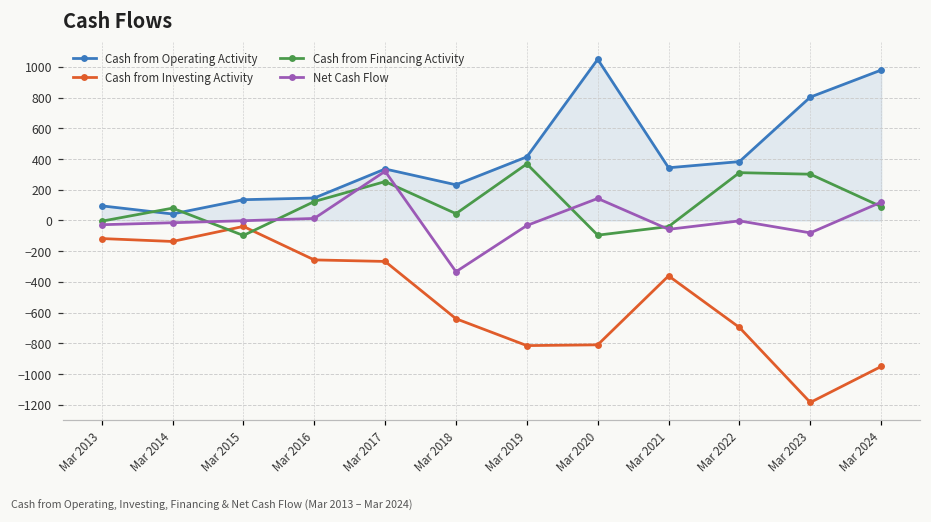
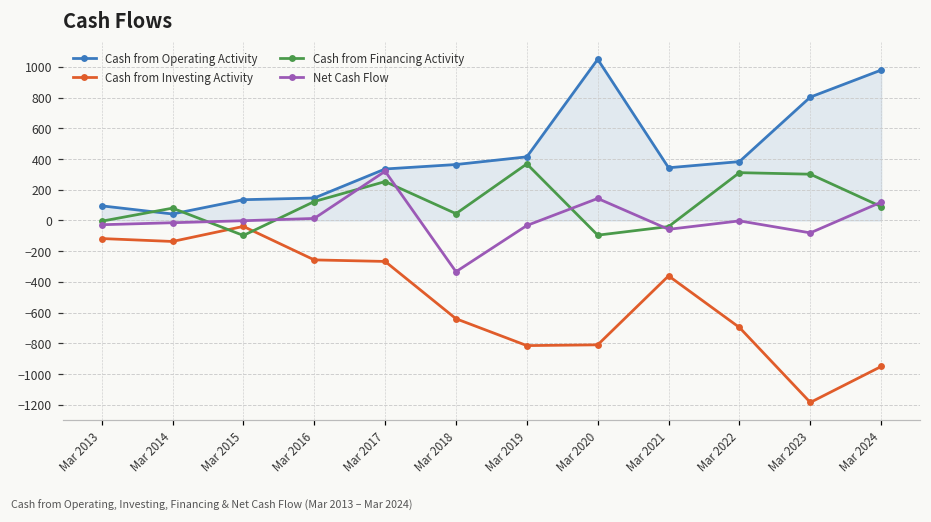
Cash from Operating Activity, Mar 2018: 230 -> 360
